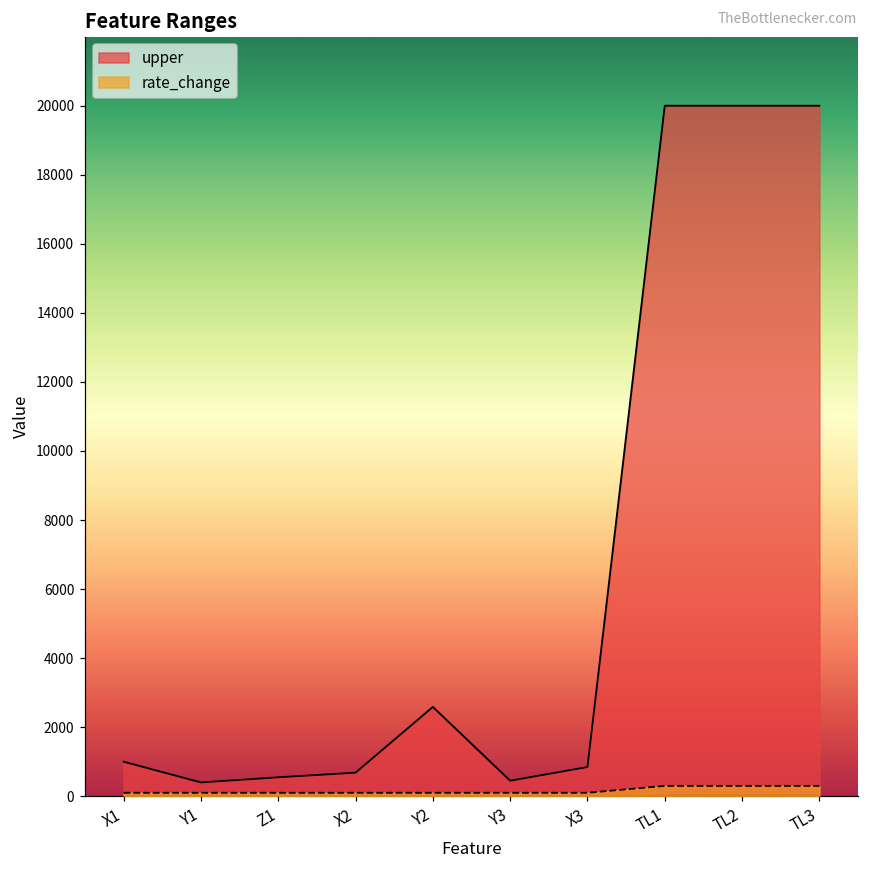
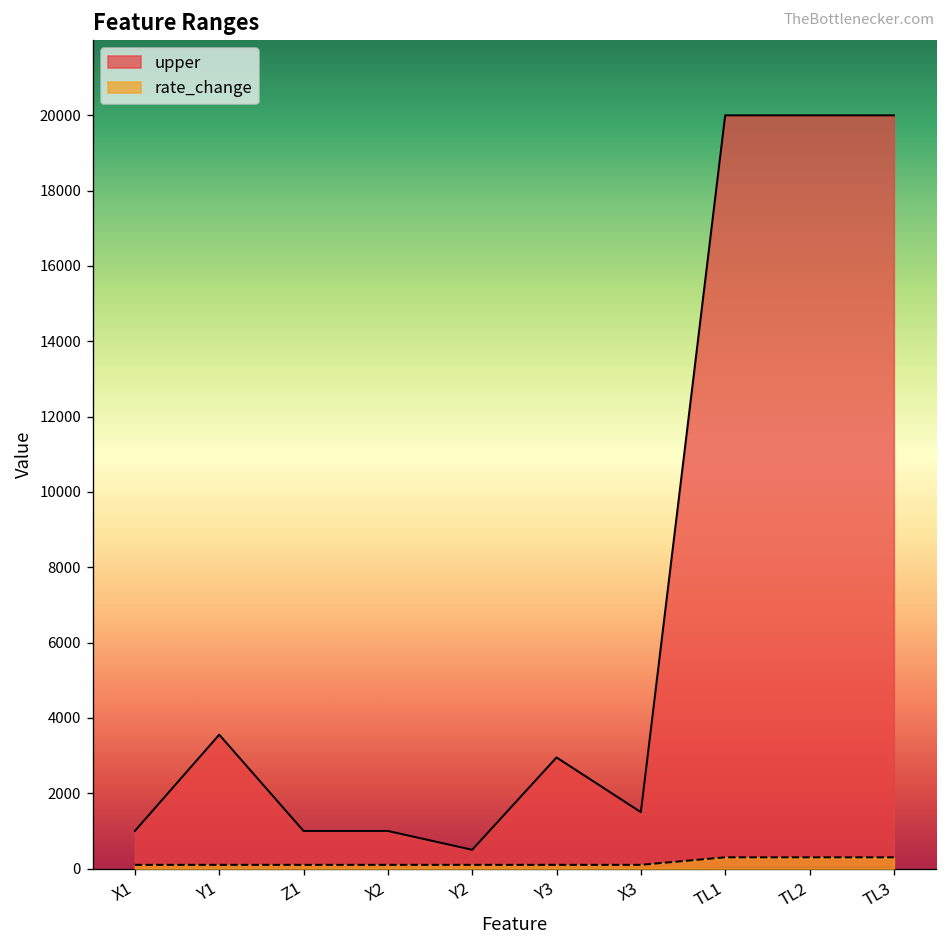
upper, Y1: 400 -> 3600
upper, Z1: 500 -> 1000
upper, X2: 700 -> 1000
upper, Y2: 2600 -> 500
upper, Y3: 500 -> 3000
upper, X3: 800 -> 1500
